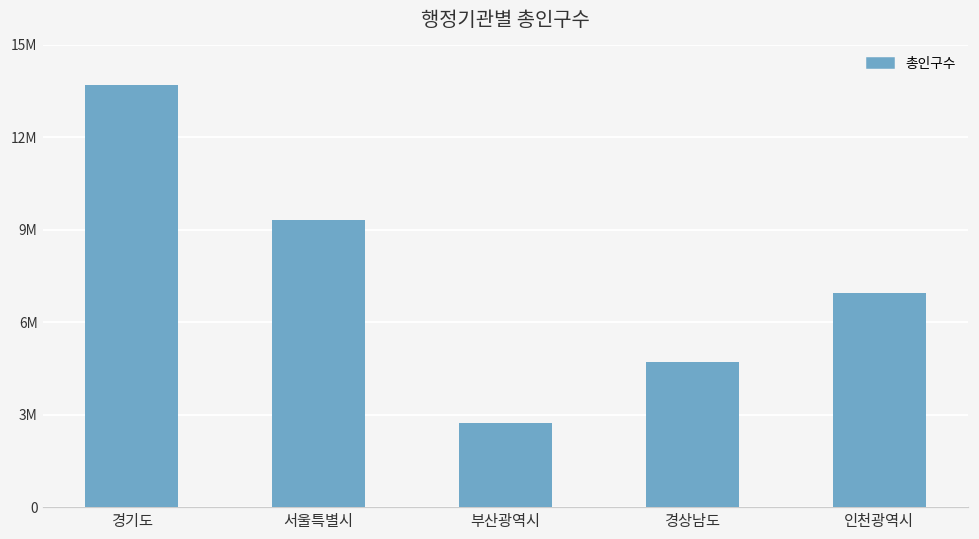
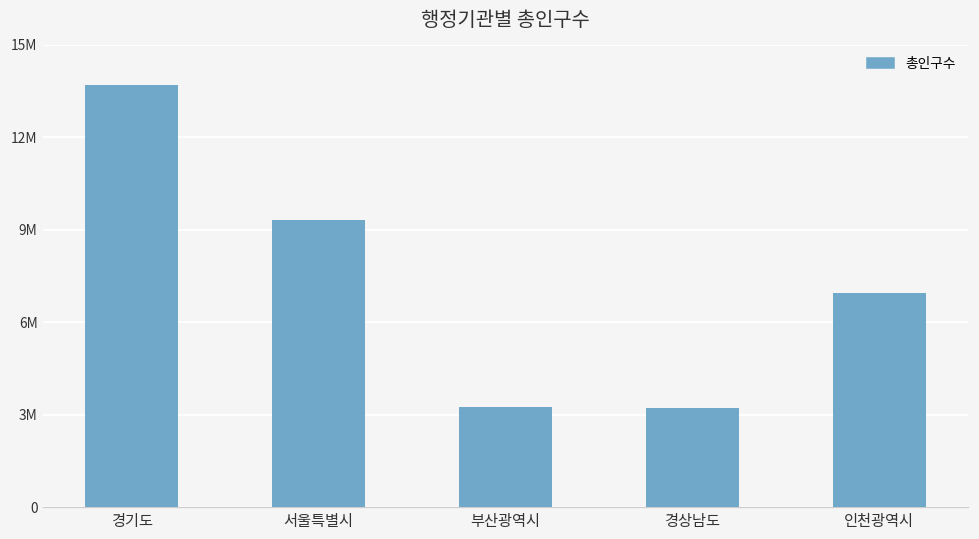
부산광역시: 2700000 -> 3300000
경상남도: 4700000 -> 3200000
